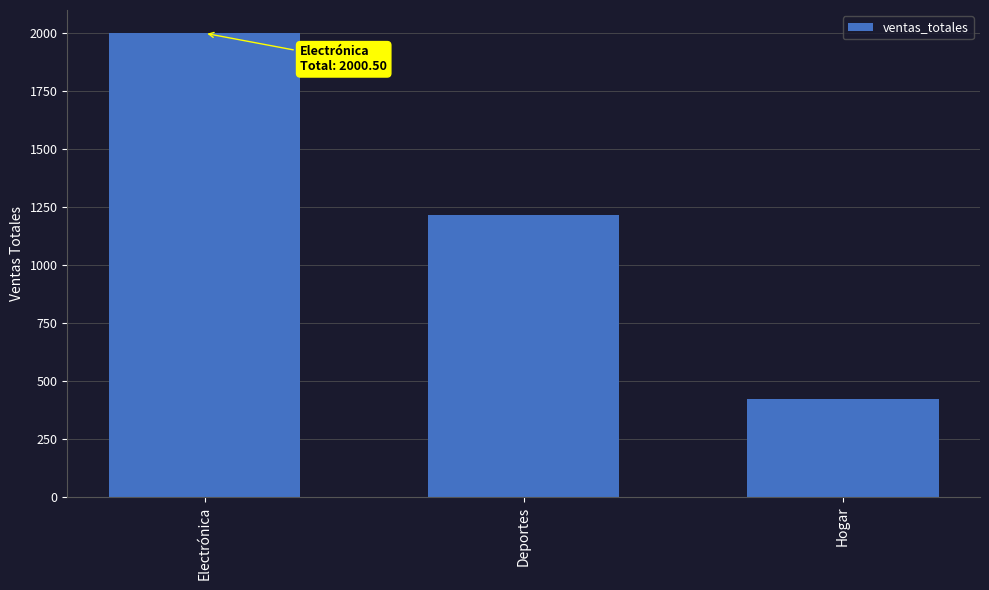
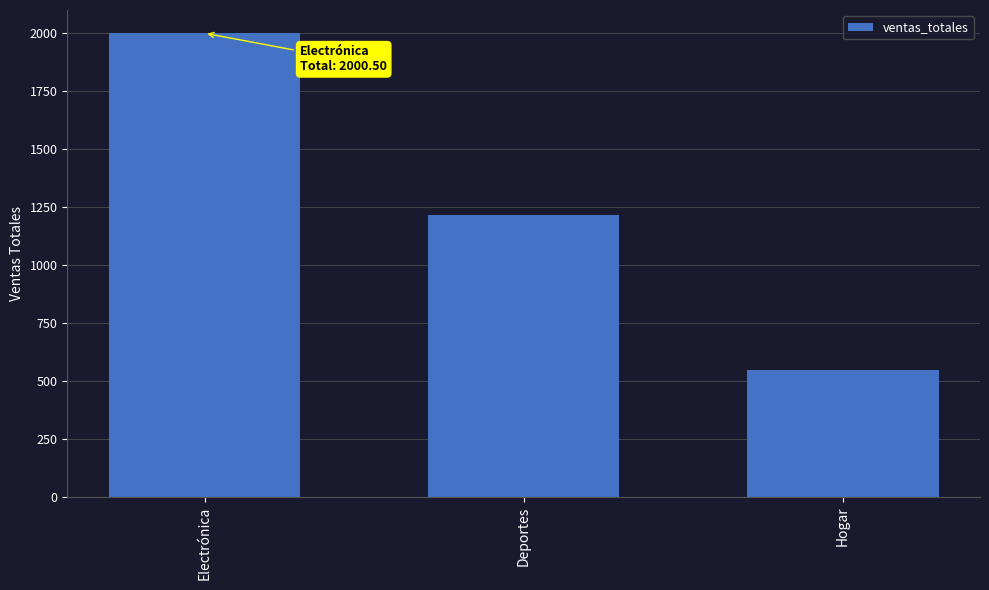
Hogar: 420 -> 550
